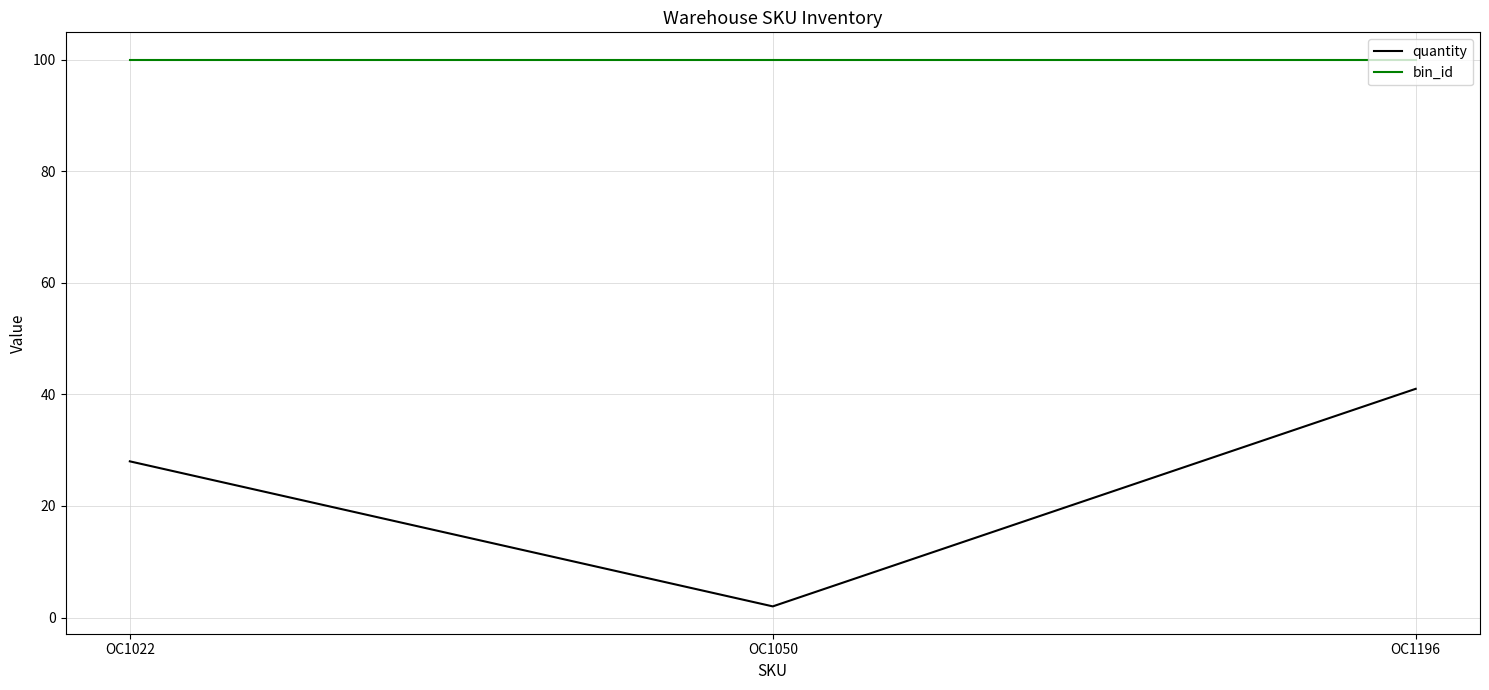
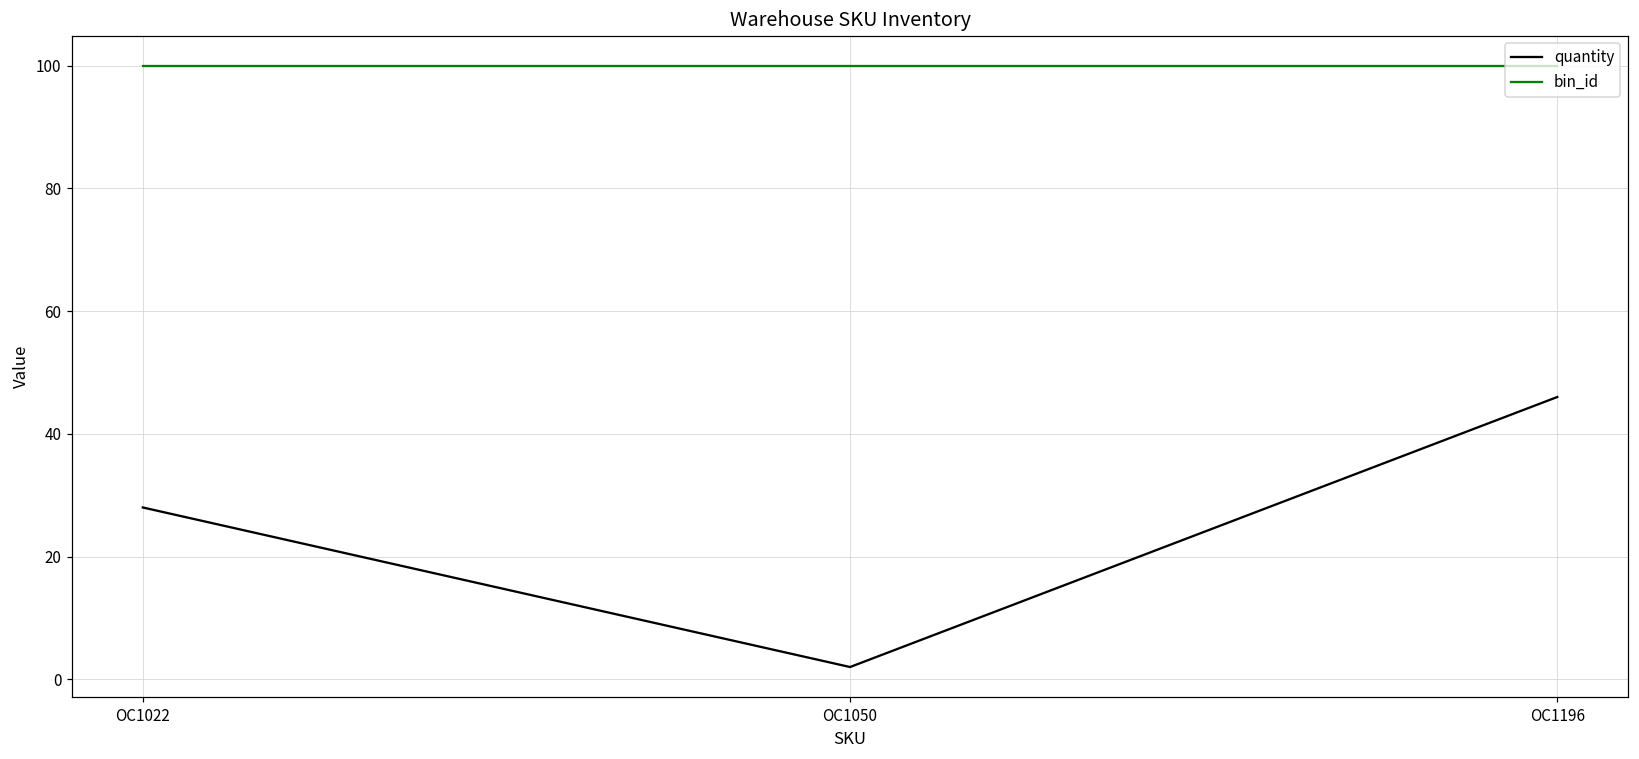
quantity, OC1196: 41 -> 46
